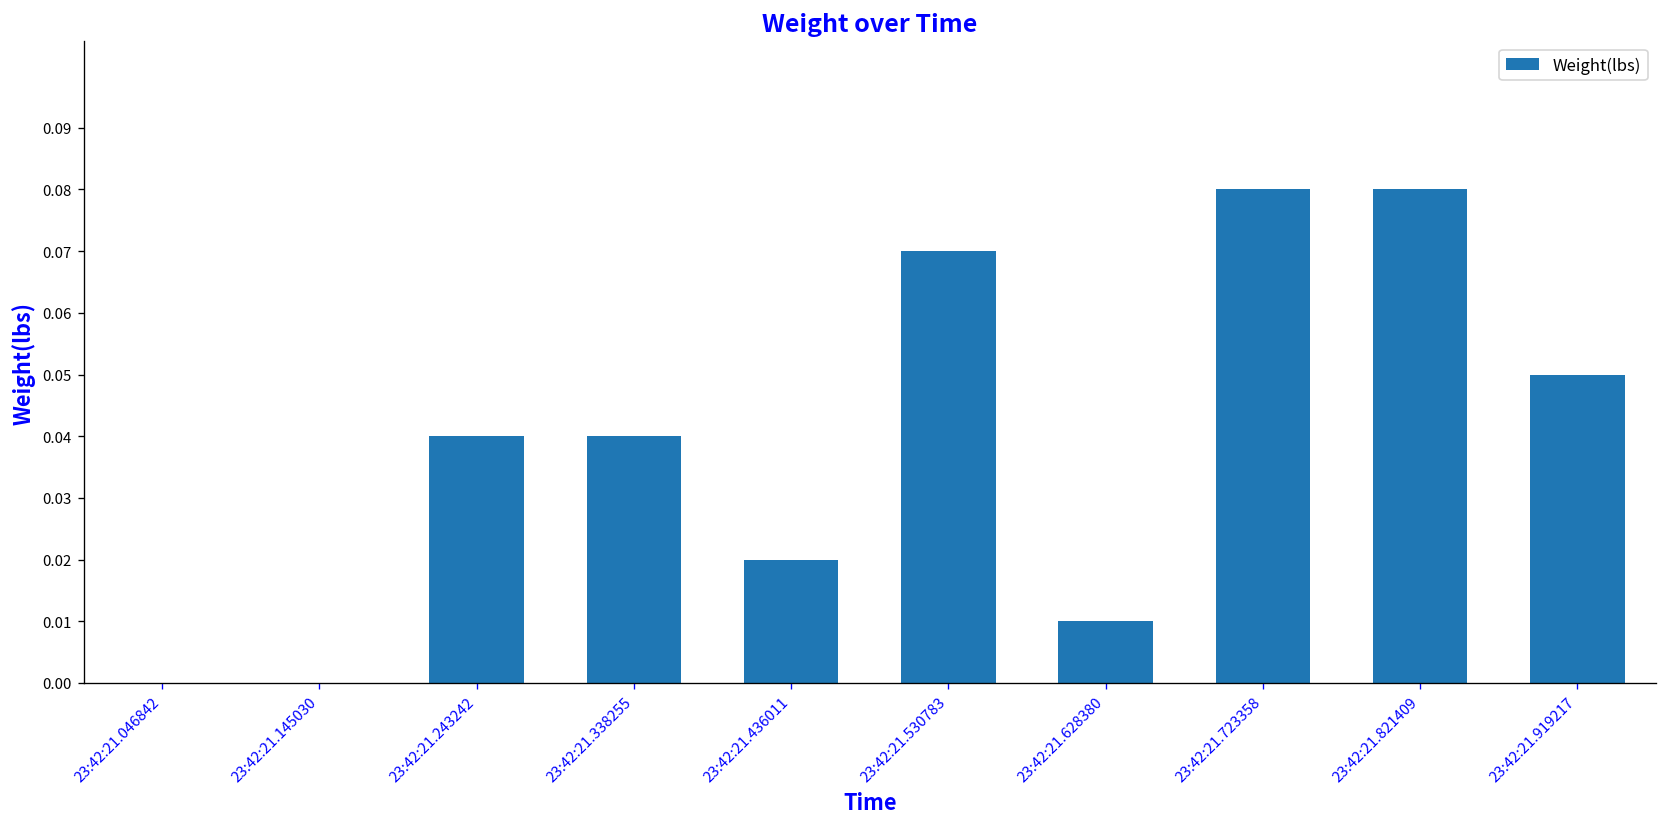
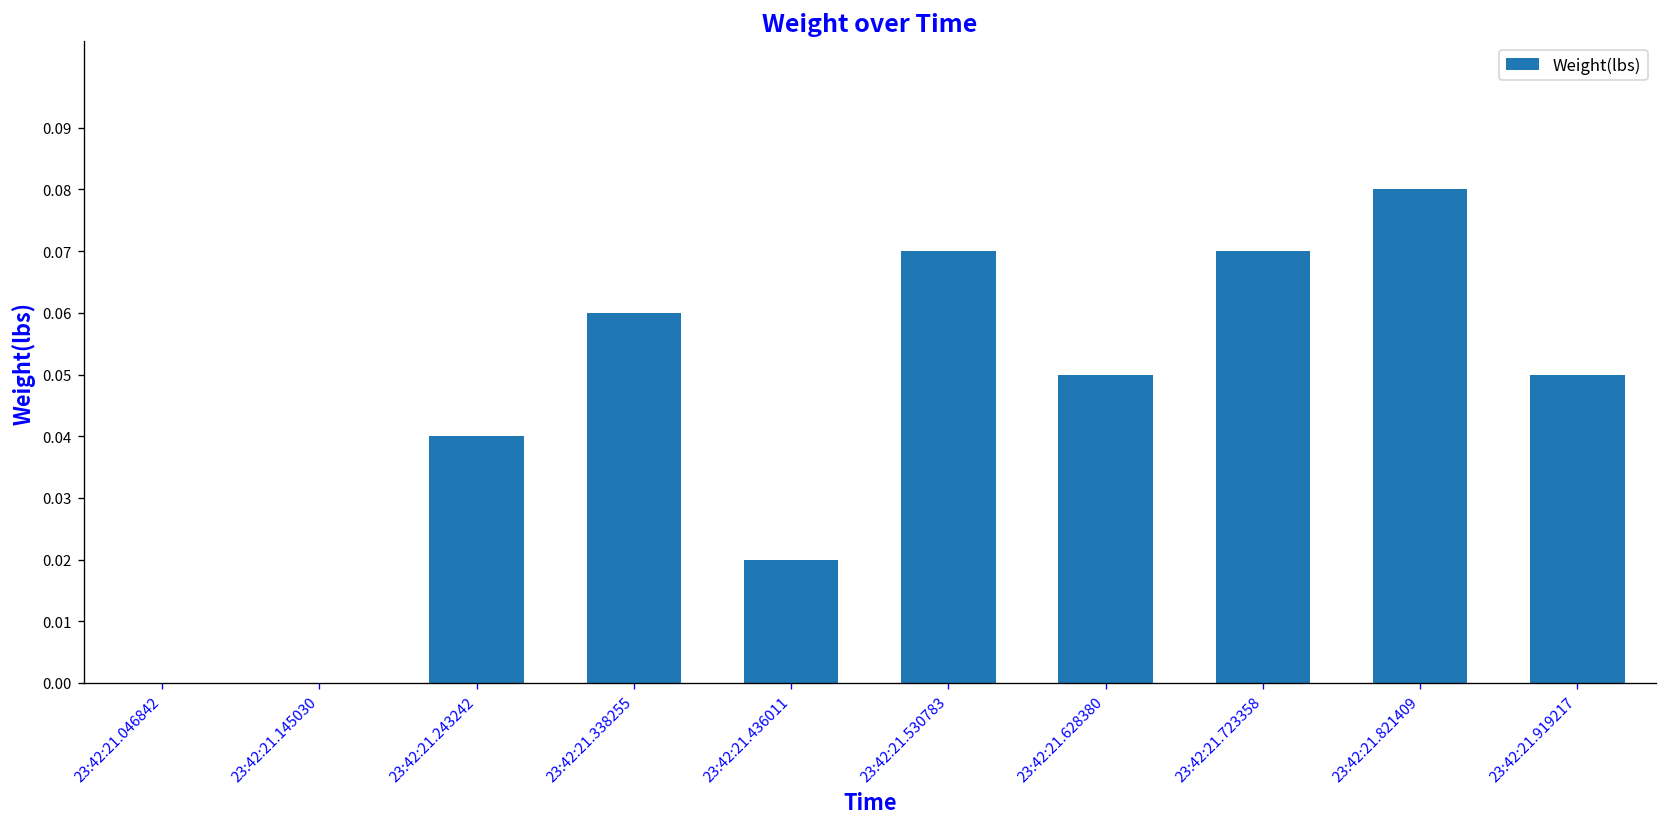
23:42:21.338255: 0.04 -> 0.06
23:42:21.628380: 0.01 -> 0.05
23:42:21.723358: 0.08 -> 0.07
